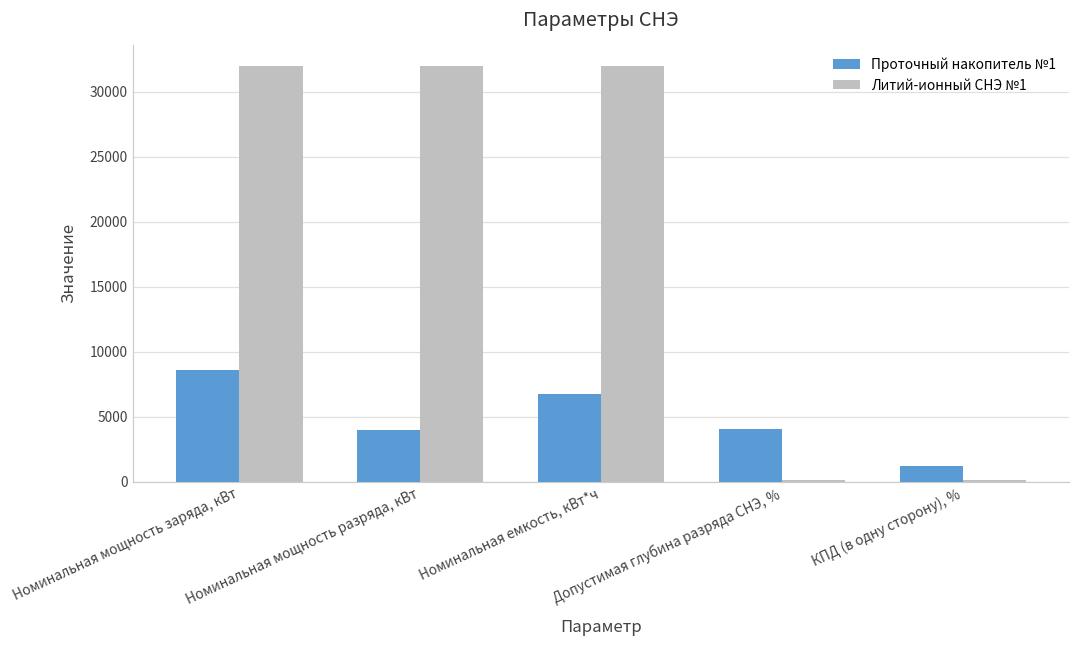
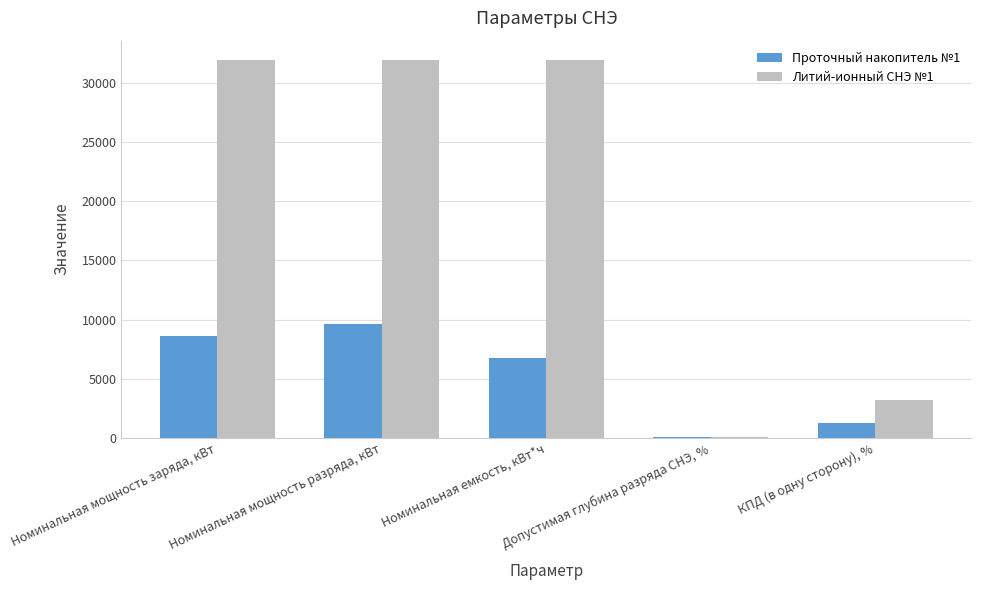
Проточный накопитель №1, Номинальная мощность разряда, кВт: 4000 -> 9600
Проточный накопитель №1, Допустимая глубина разряда СНЭ, %: 4100 -> 100
Литий-ионный СНЭ №1, КПД (в одну сторону), %: 100 -> 3200
